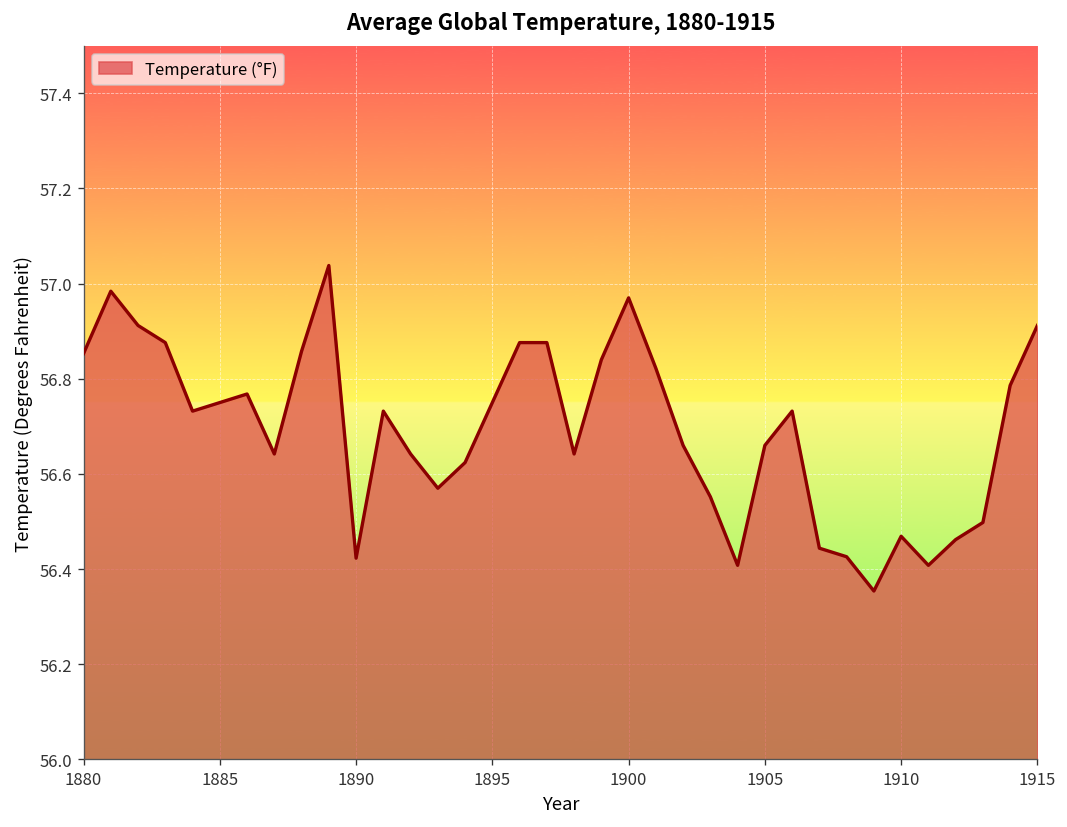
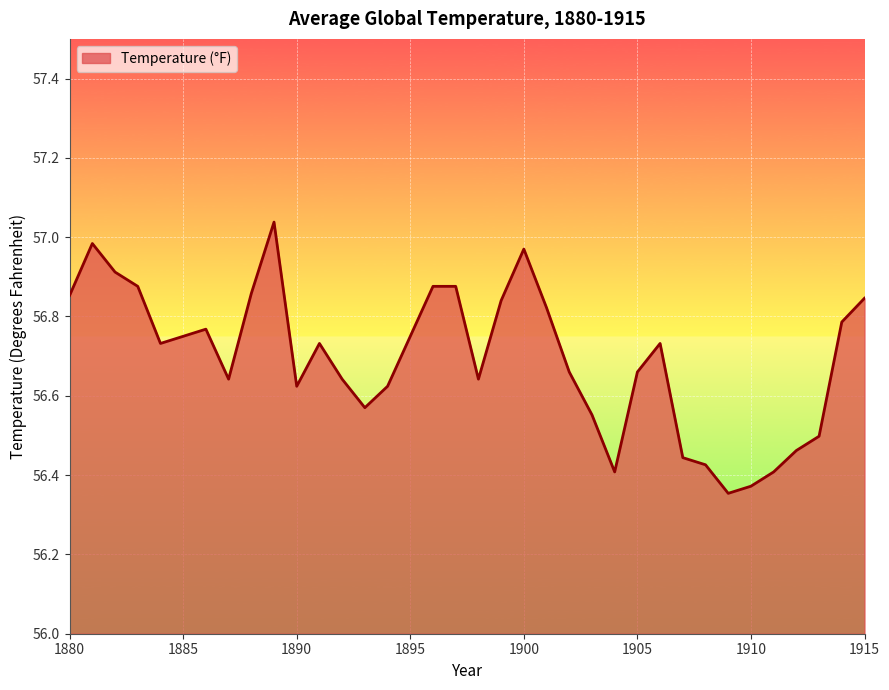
1890: 56.42 -> 56.62
1910: 56.47 -> 56.37
1915: 56.91 -> 56.85
